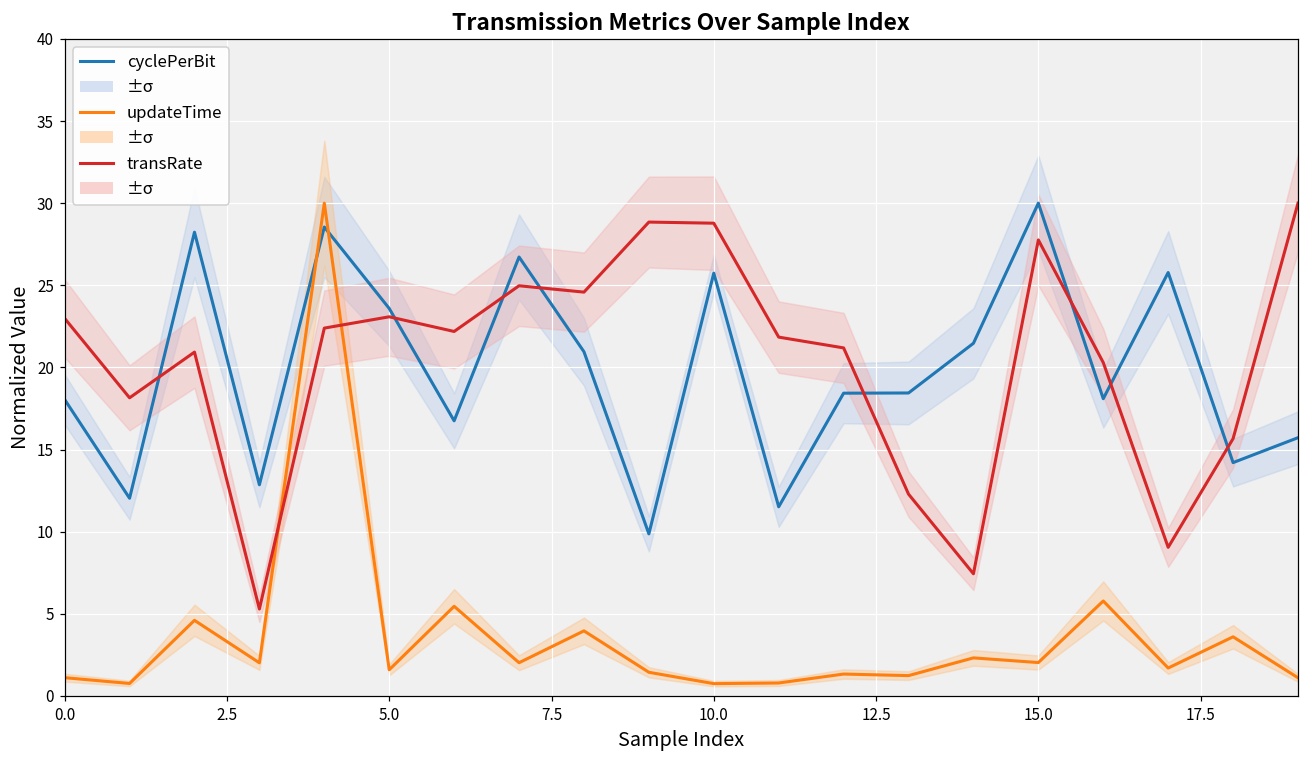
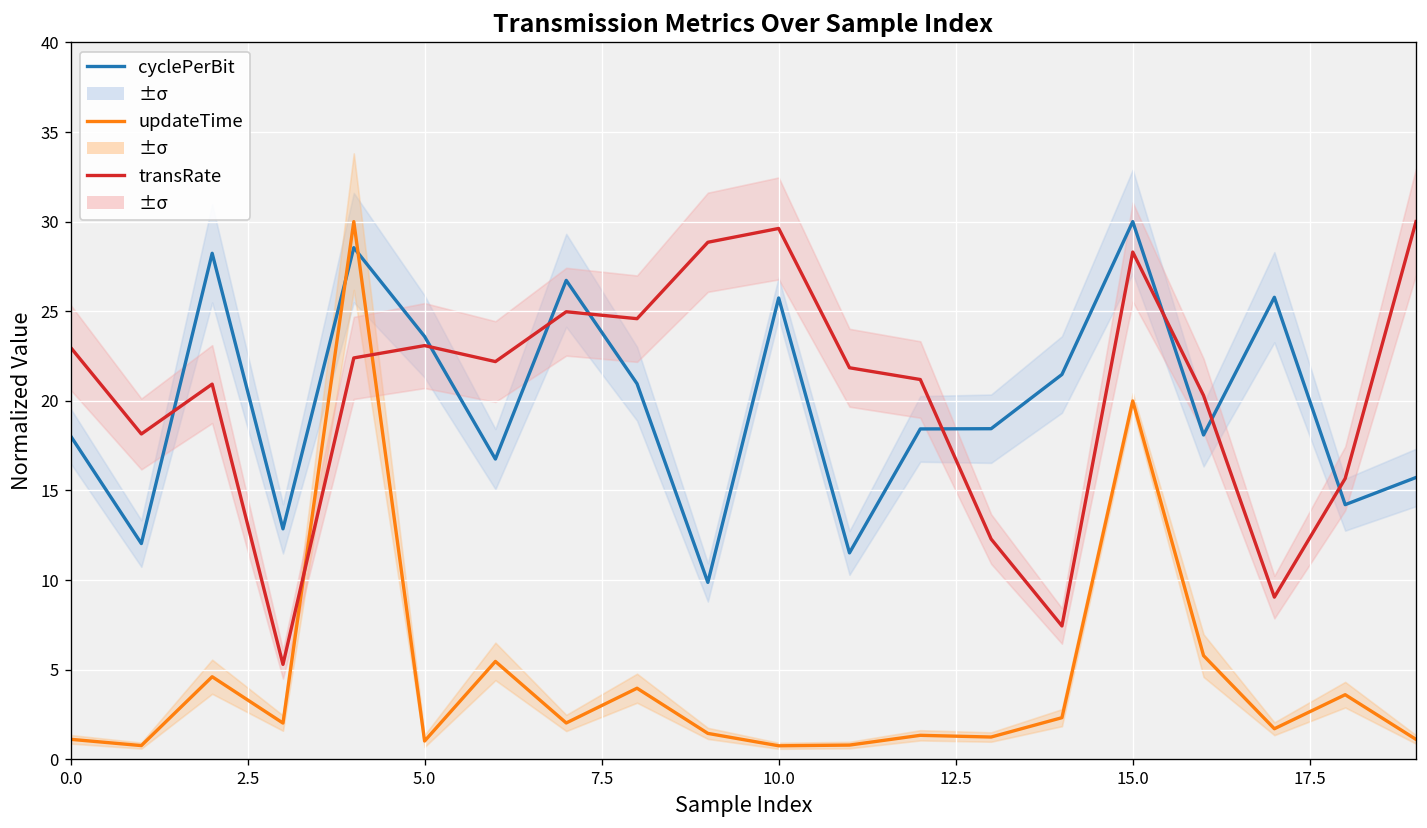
updateTime, 5.0: 1.6 -> 1.0
transRate, 10.0: 28.8 -> 29.6
updateTime, 15.0: 2.0 -> 20.0
transRate, 15.0: 27.8 -> 28.3
